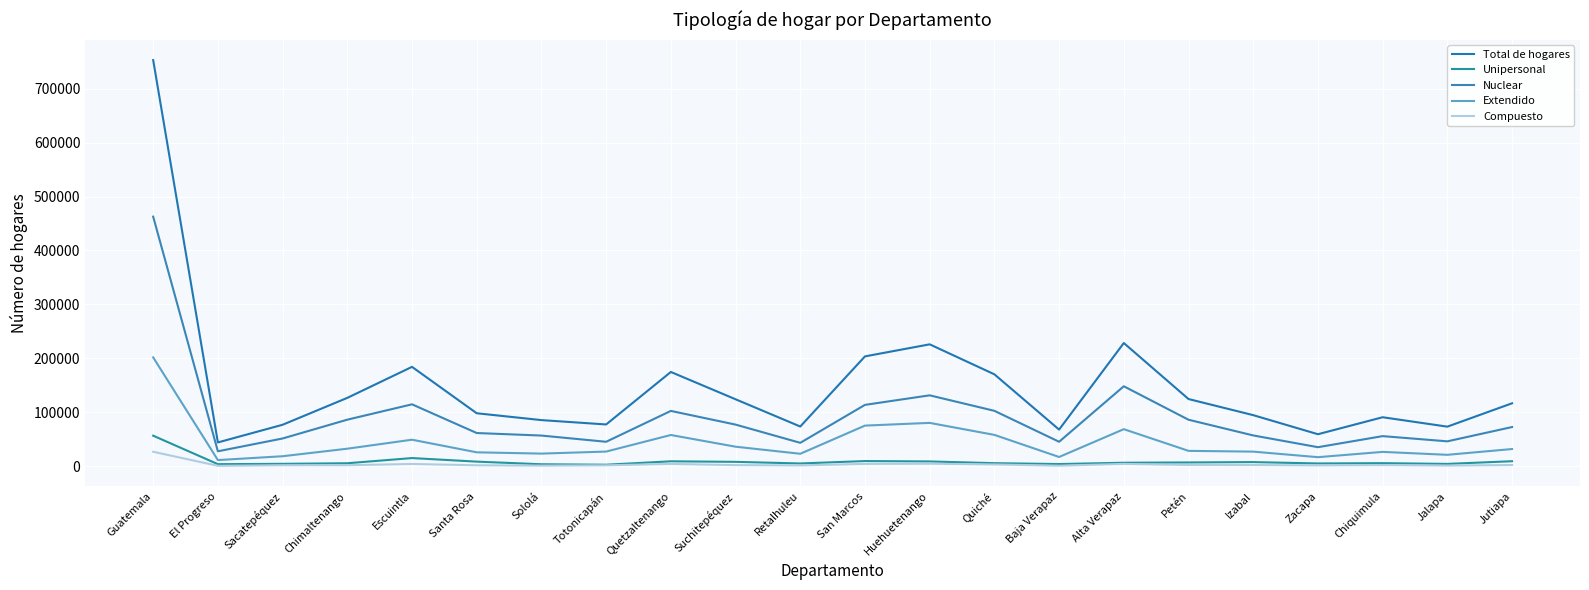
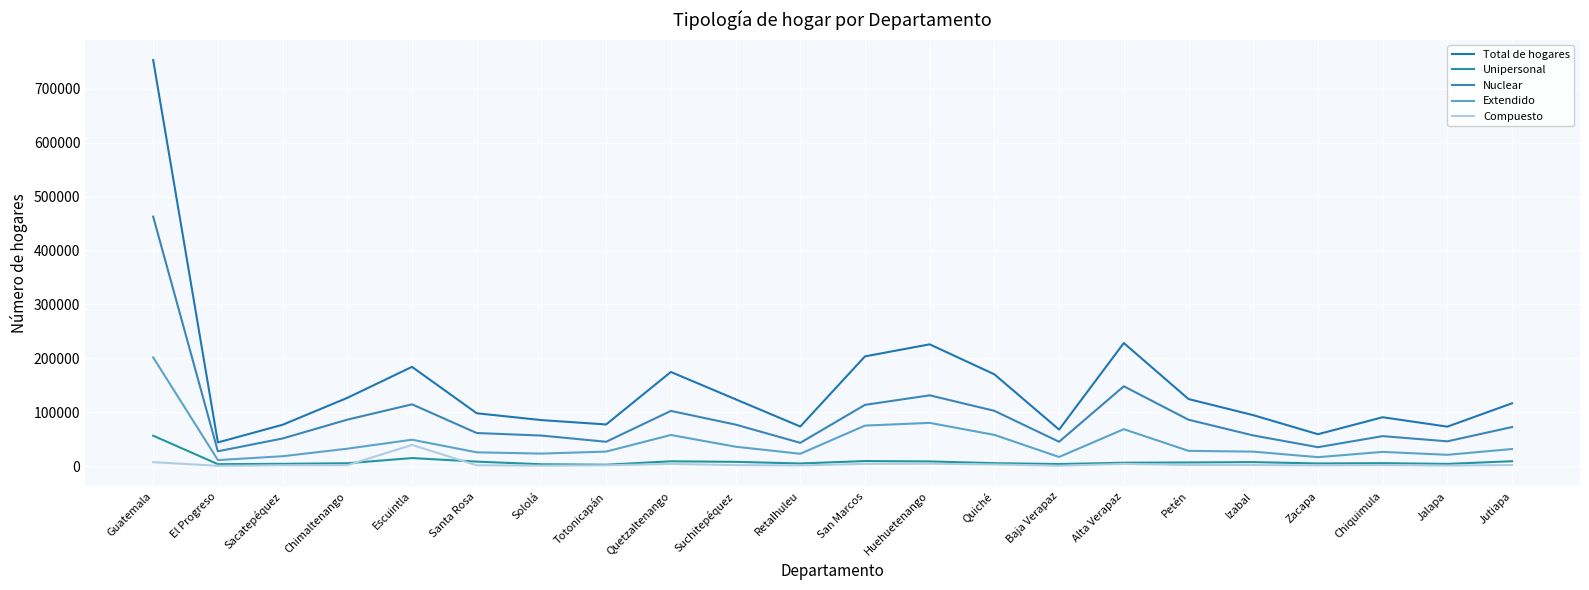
Compuesto, Guatemala: 30000 -> 10000
Compuesto, Escuintla: 0 -> 40000
